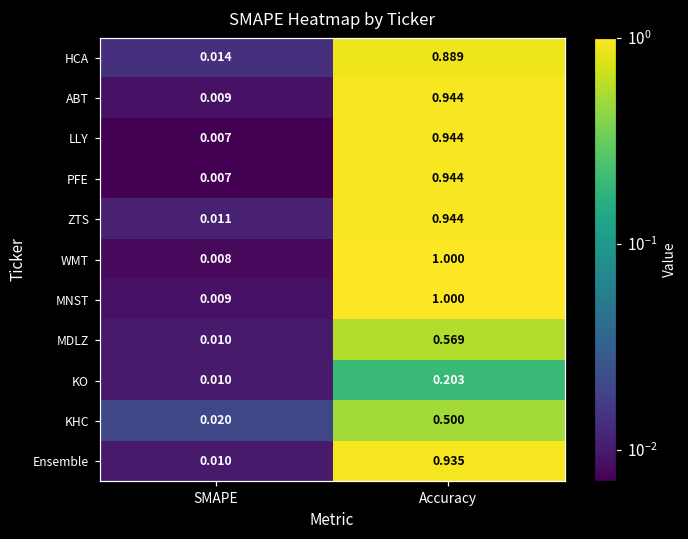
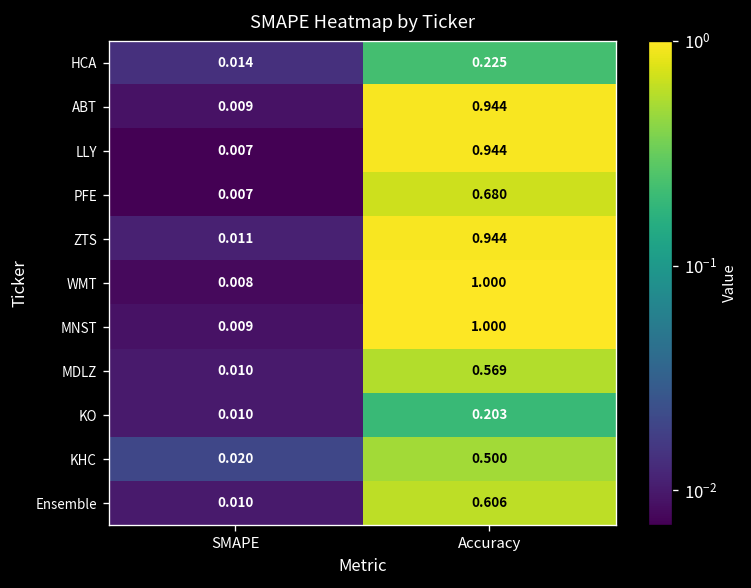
HCA, Accuracy: 0.889 -> 0.225
PFE, Accuracy: 0.944 -> 0.680
Ensemble, Accuracy: 0.935 -> 0.606
